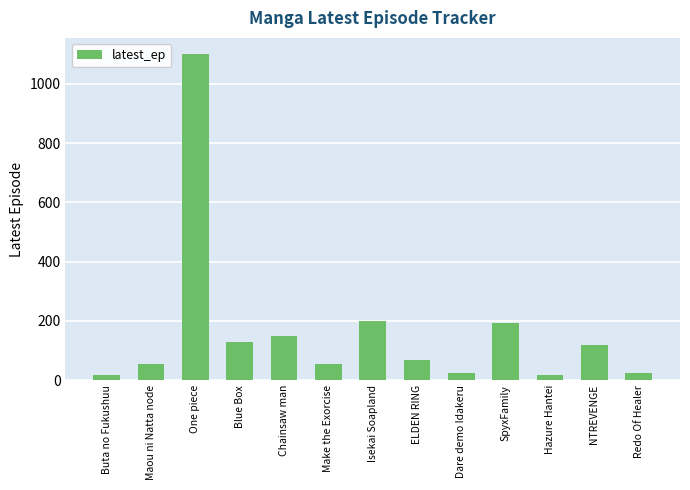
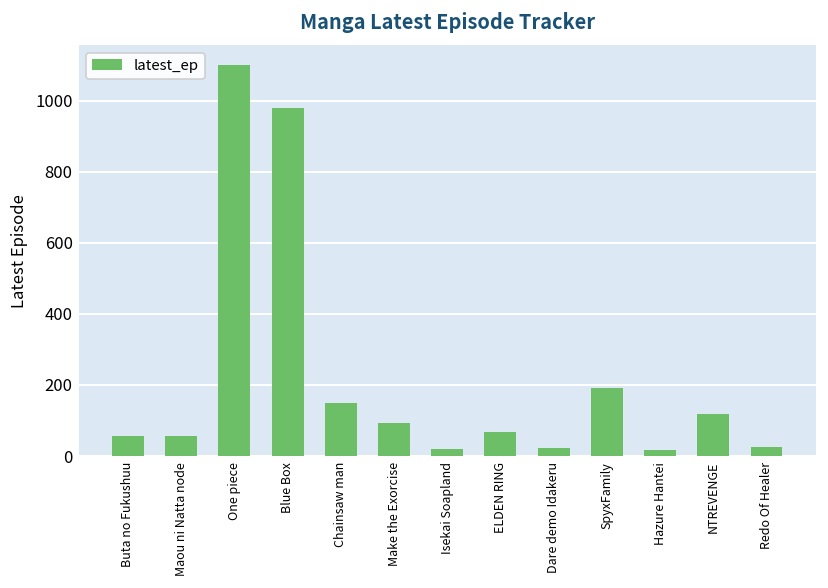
Buta no Fukushuu: 20 -> 60
Blue Box: 130 -> 980
Make the Exorcise: 50 -> 90
Isekai Soapland: 200 -> 20
